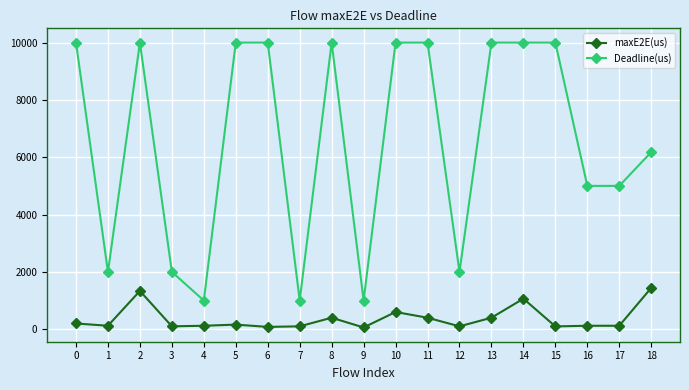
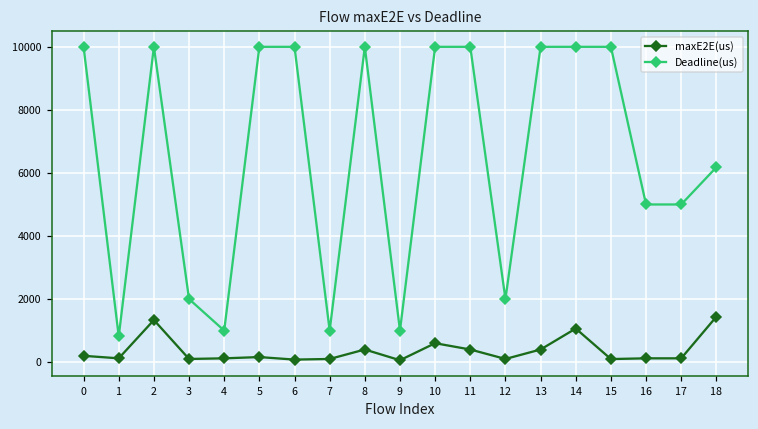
Deadline(us), 1: 2000 -> 800
